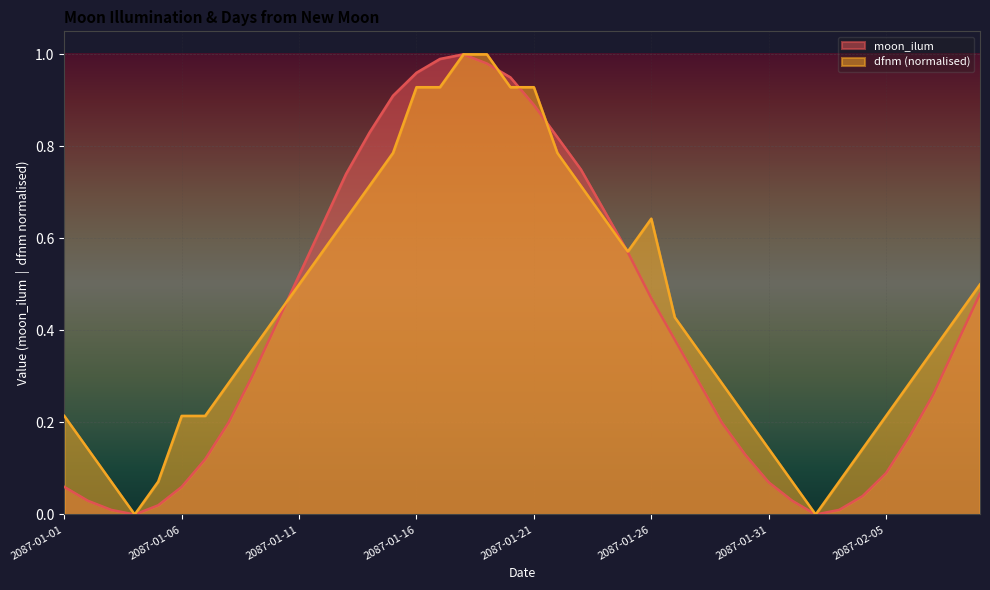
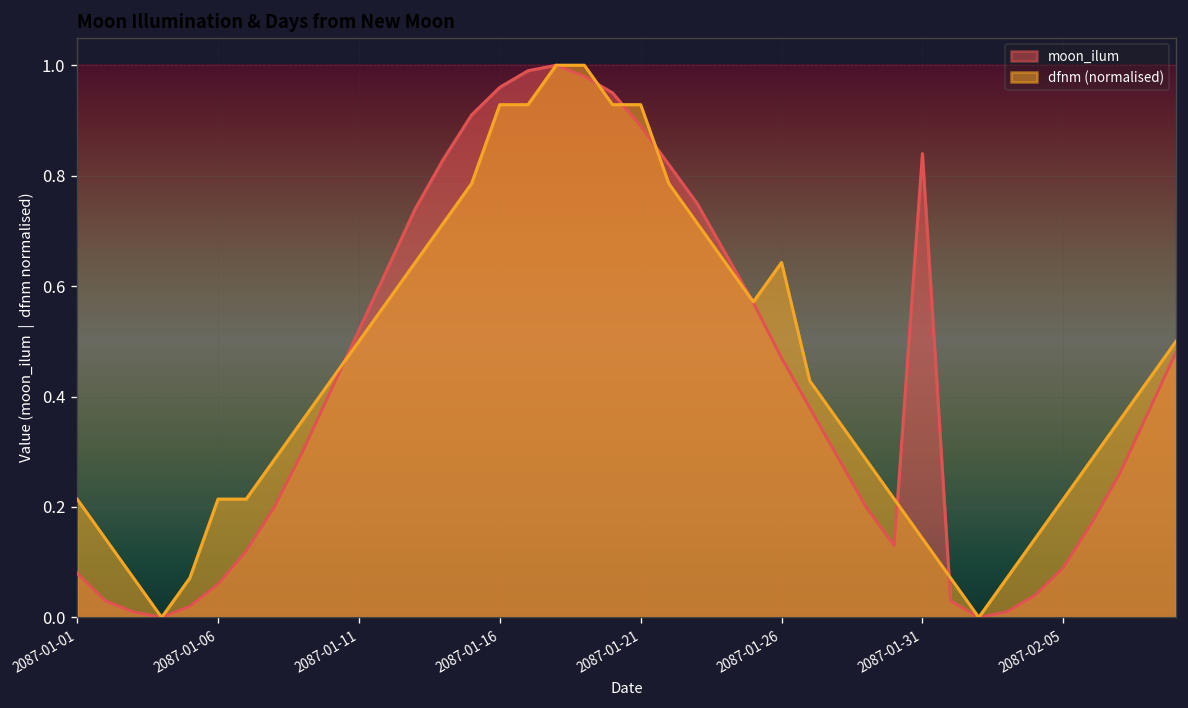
moon_ilum, 2087-01-01: 0.06 -> 0.08
moon_ilum, 2087-01-31: 0.07 -> 0.84
